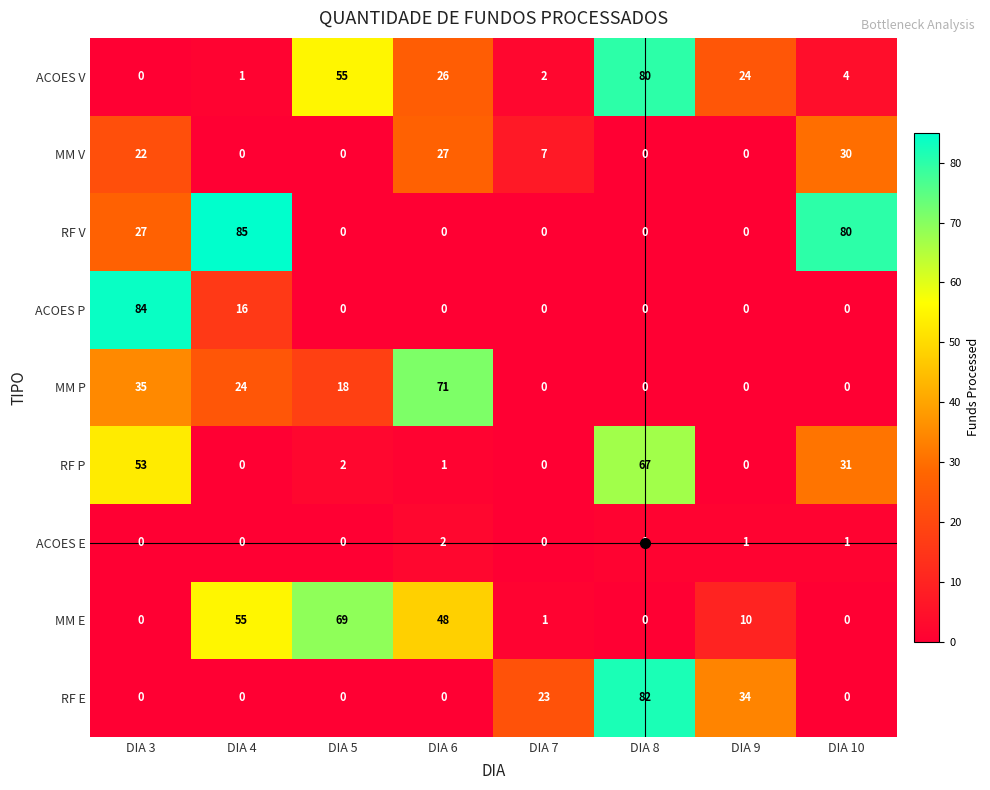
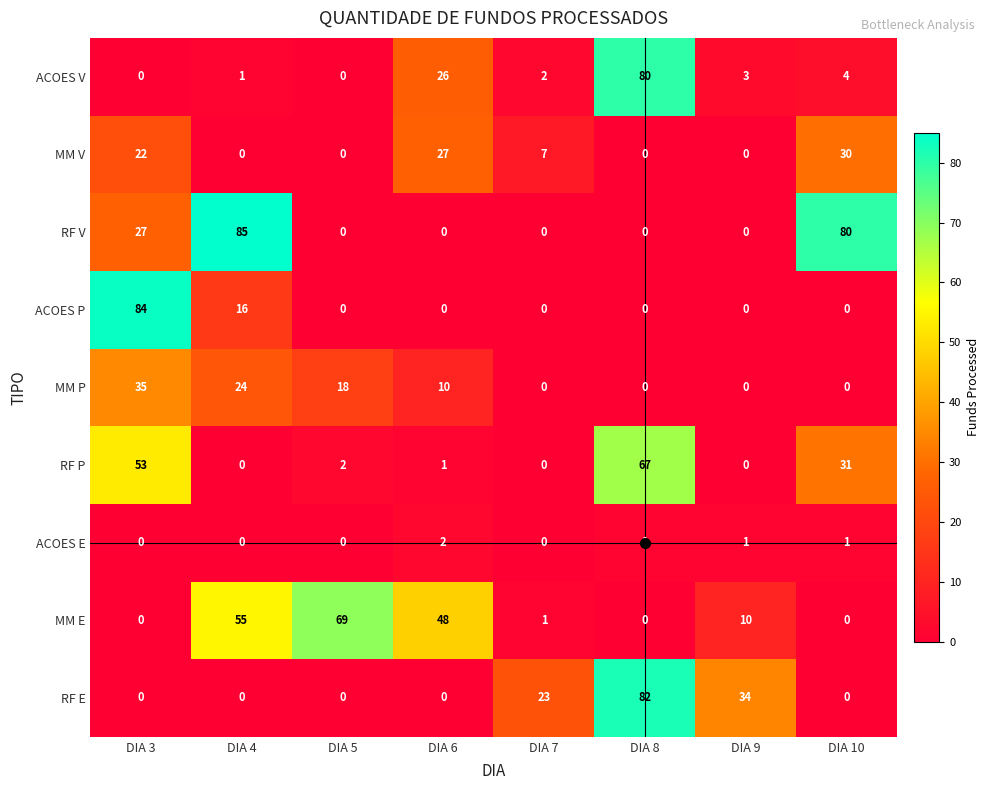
ACOES V, DIA 5: 55 -> 0
ACOES V, DIA 9: 24 -> 3
MM P, DIA 6: 71 -> 10
